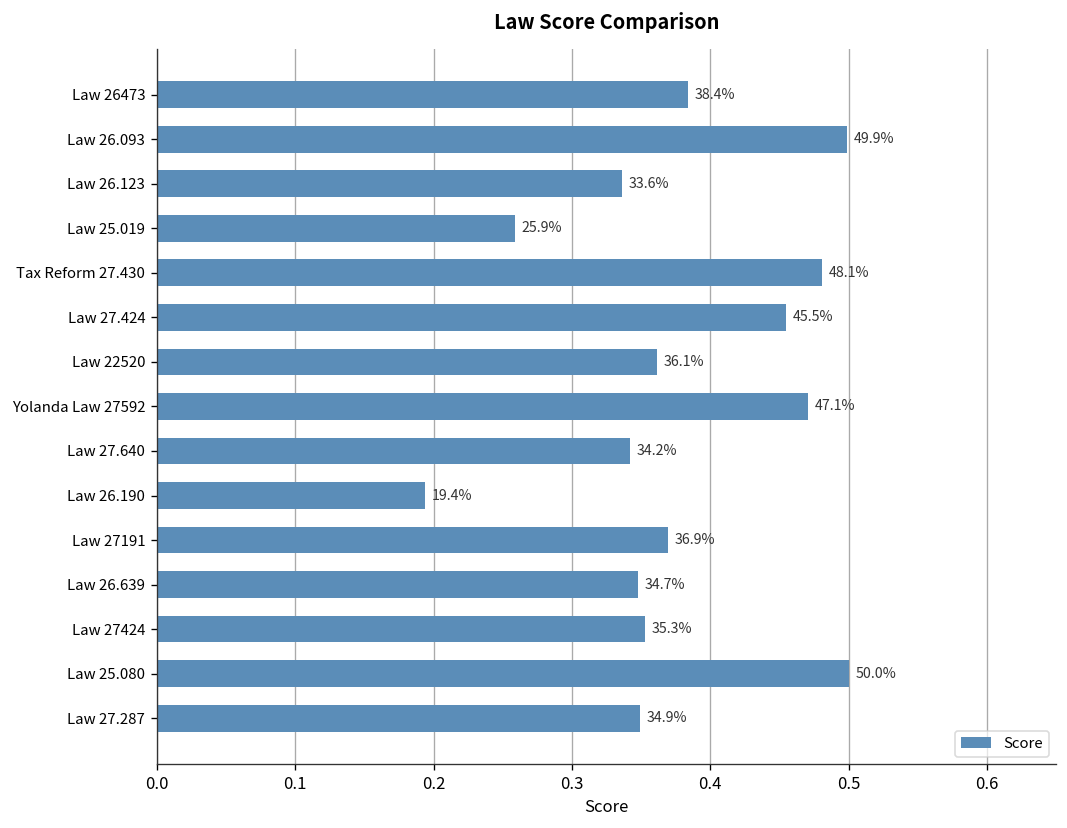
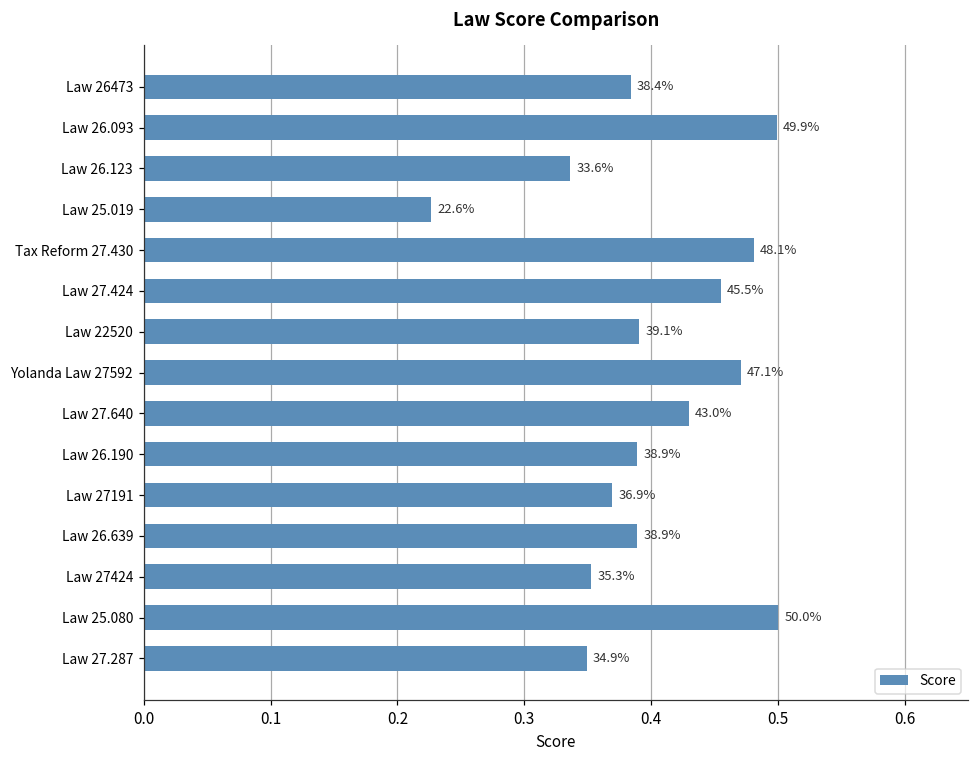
Law 25.019: 25.9% -> 22.6%
Law 22520: 36.1% -> 39.1%
Law 27.640: 34.2% -> 43.0%
Law 26.190: 19.4% -> 38.9%
Law 26.639: 34.7% -> 38.9%
